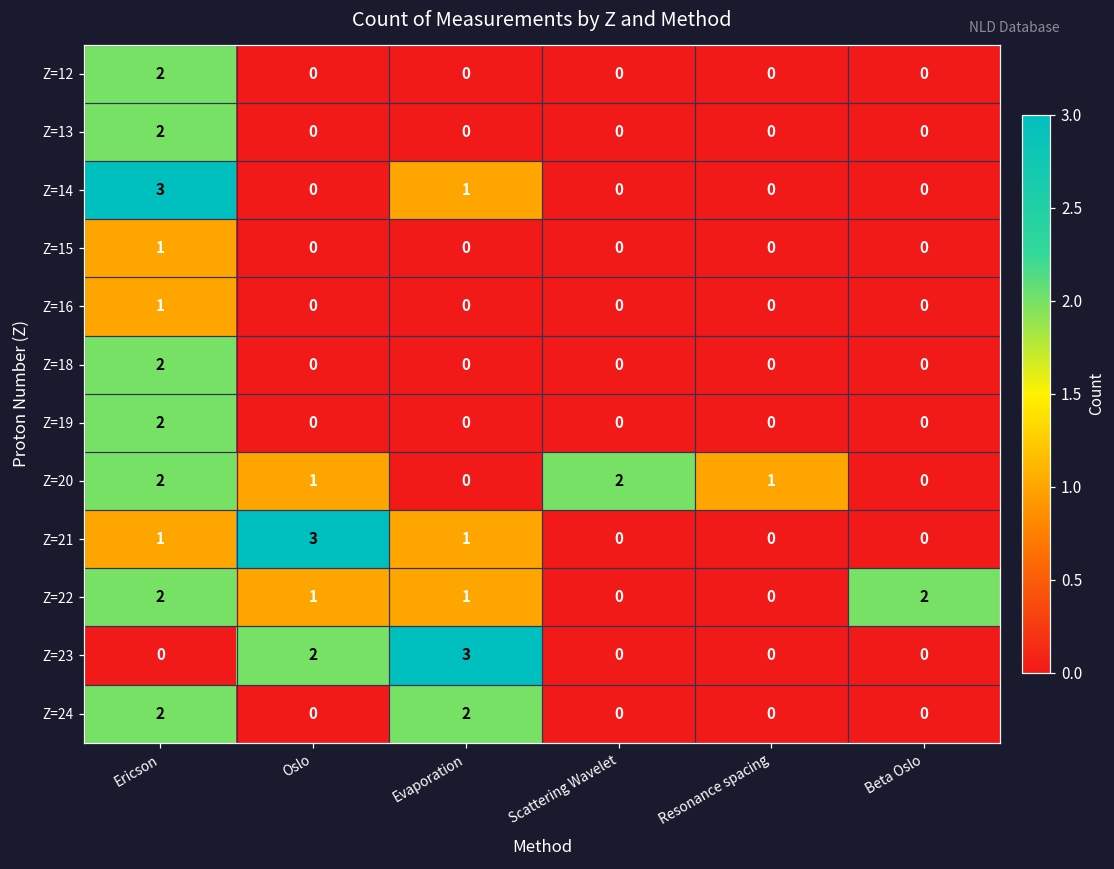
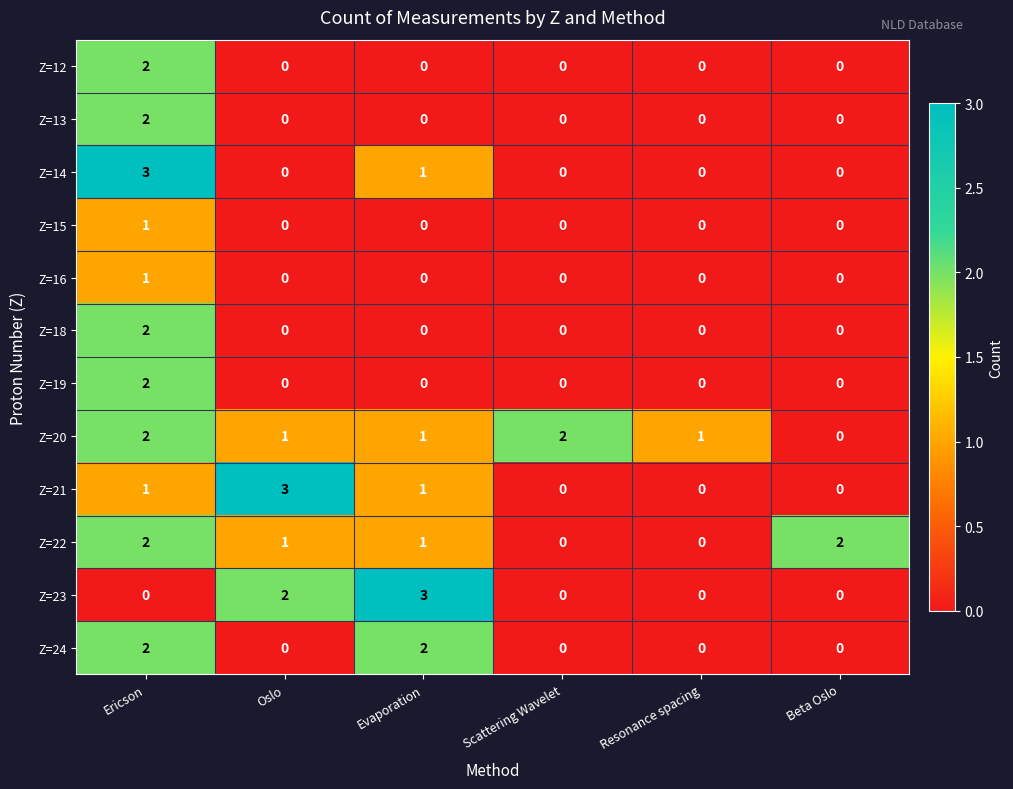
Z=20, Evaporation: 0 -> 1
